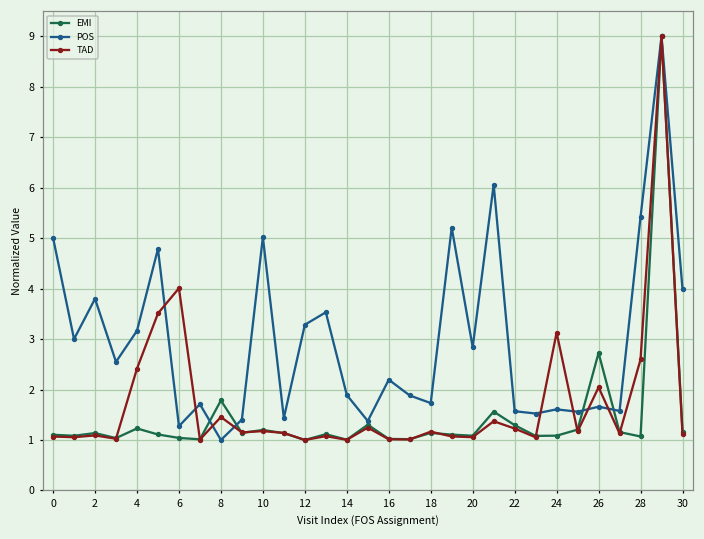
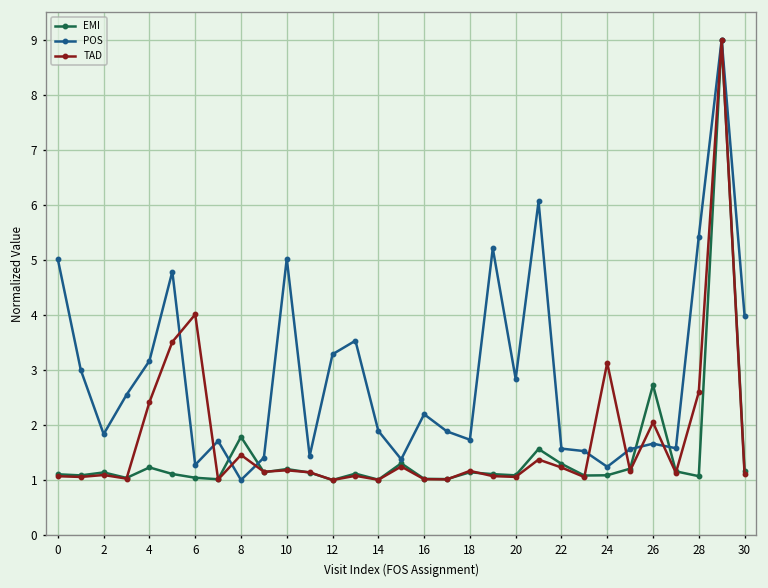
POS, 2: 3.8 -> 1.8
POS, 24: 1.6 -> 1.2
